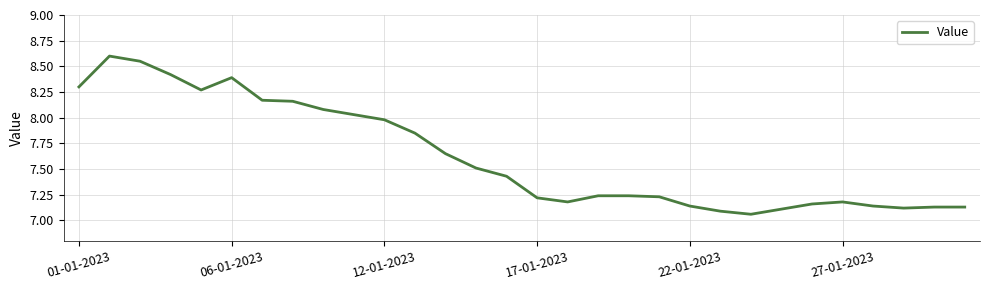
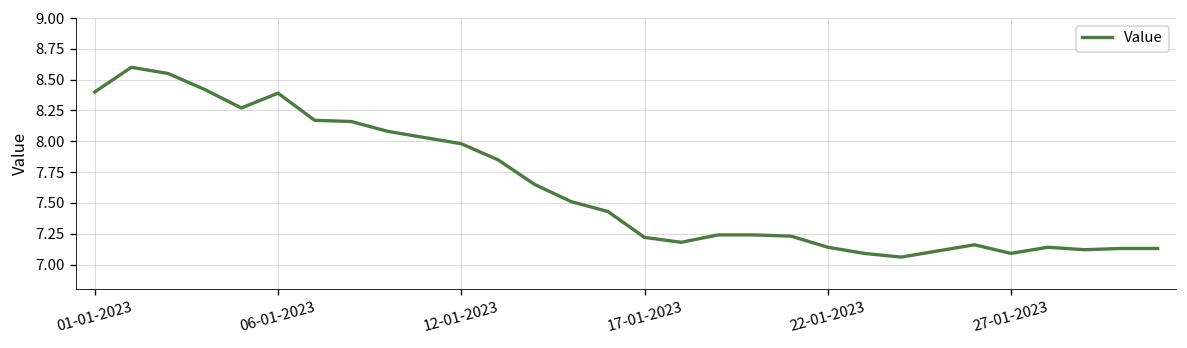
01-01-2023: 8.3 -> 8.4
27-01-2023: 7.18 -> 7.09
